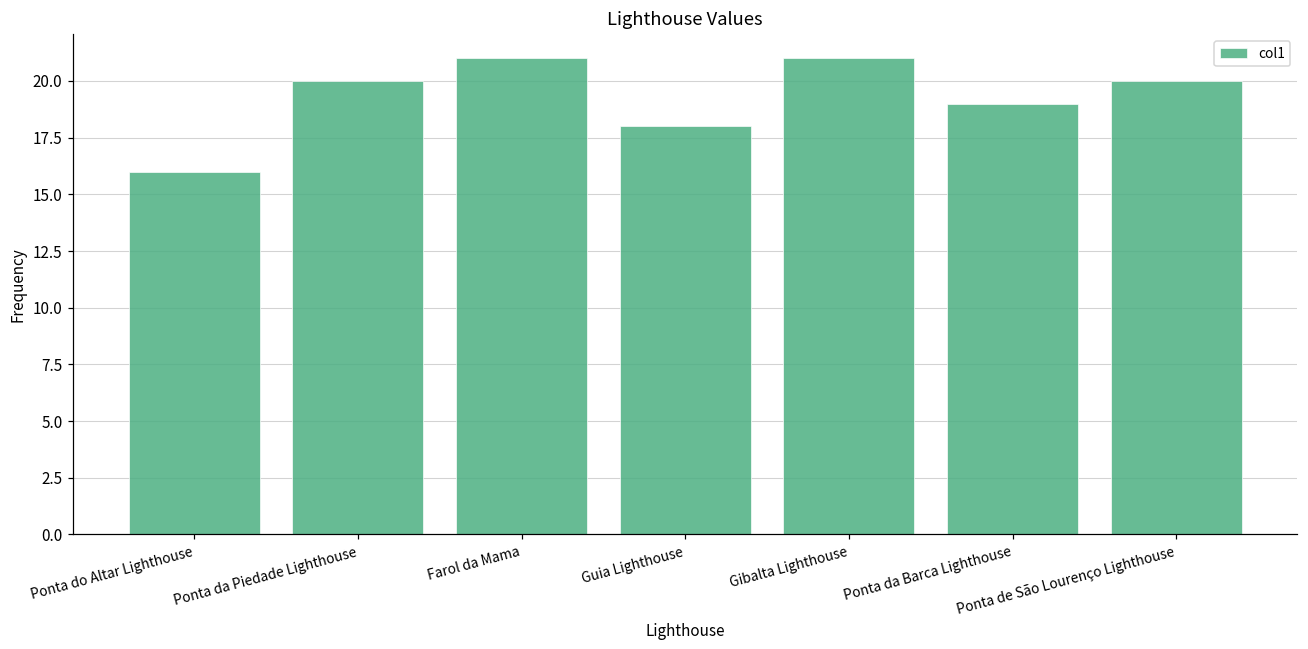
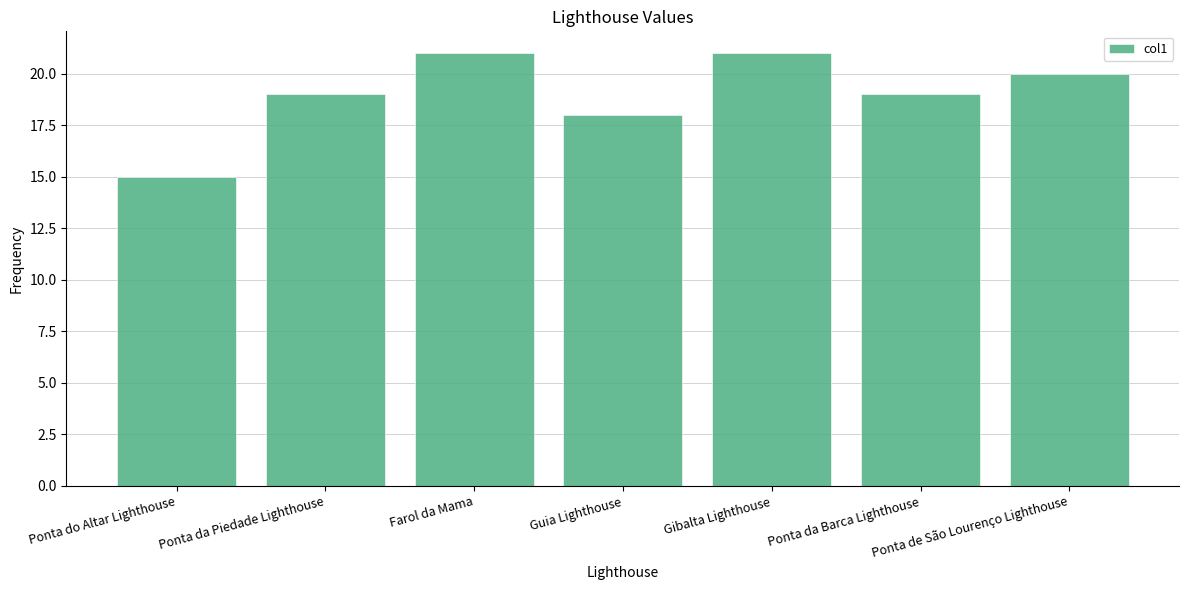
Ponta do Altar Lighthouse: 16 -> 15
Ponta da Piedade Lighthouse: 20 -> 19
